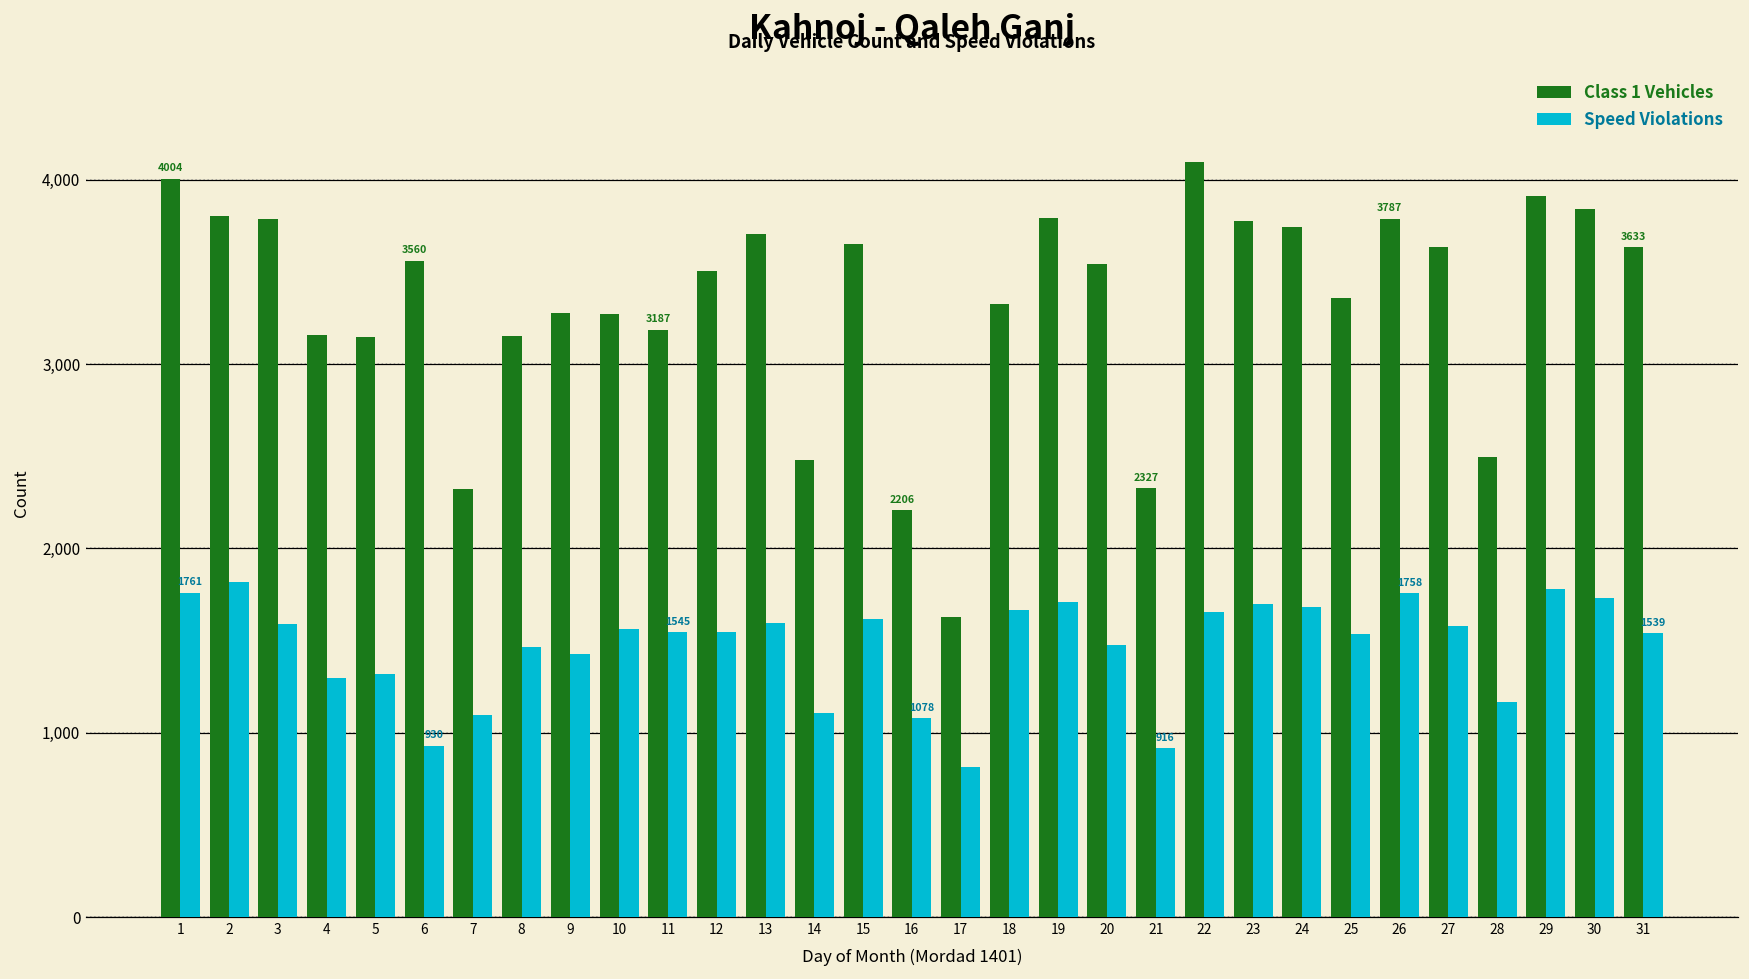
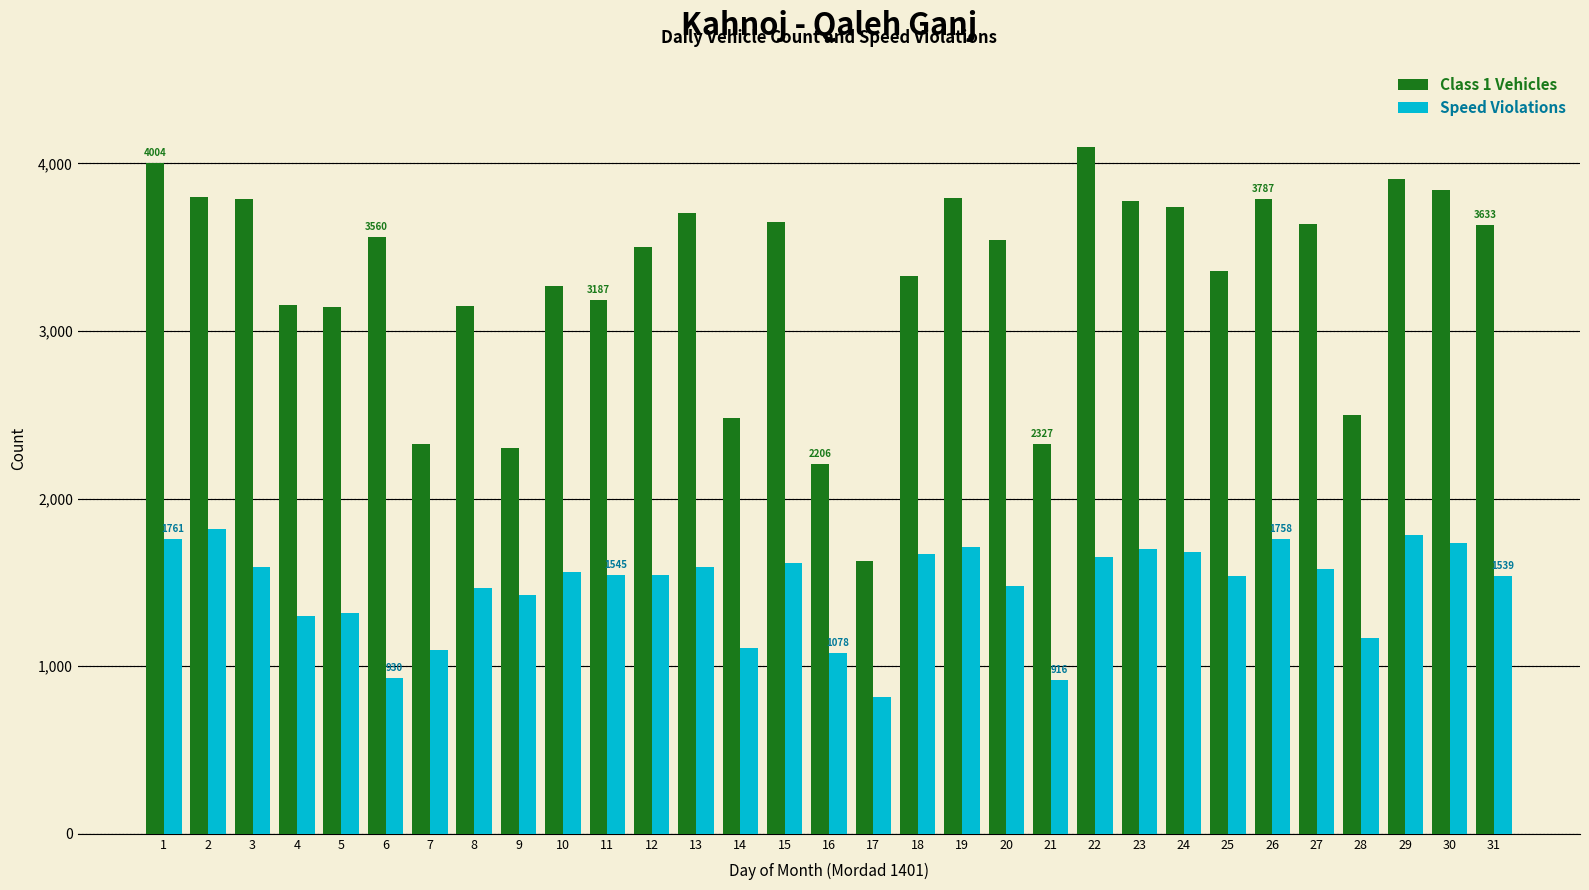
Class 1 Vehicles, 9: 3,280 -> 2,300
